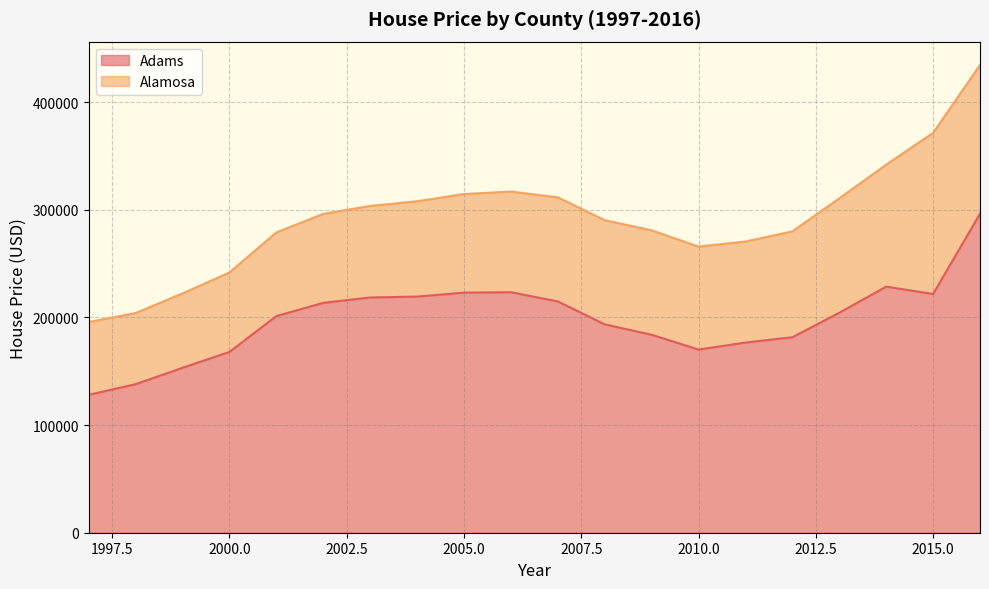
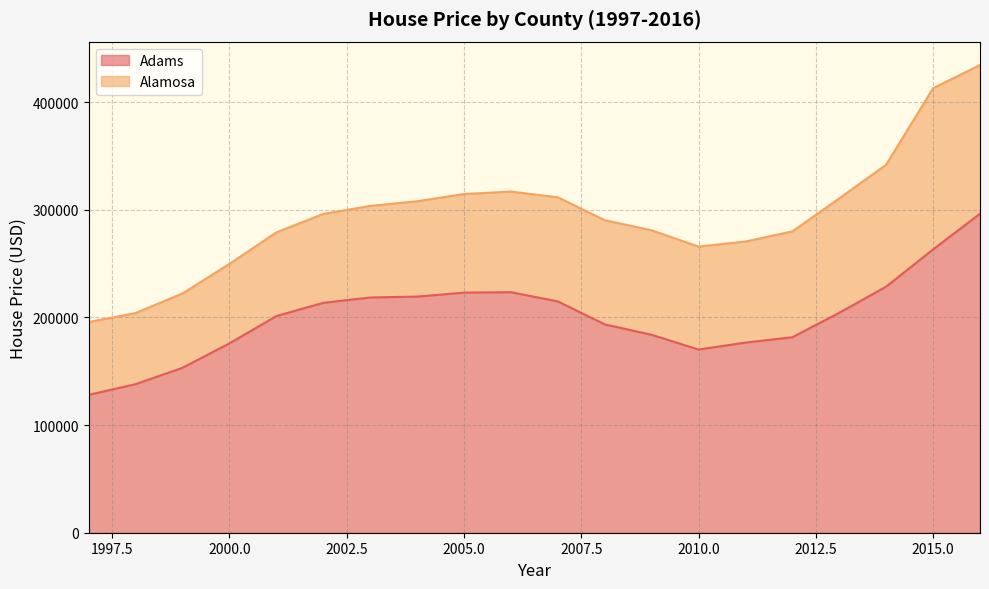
Adams, 2000.0: 168000 -> 176000
Adams, 2015.0: 222000 -> 263000
